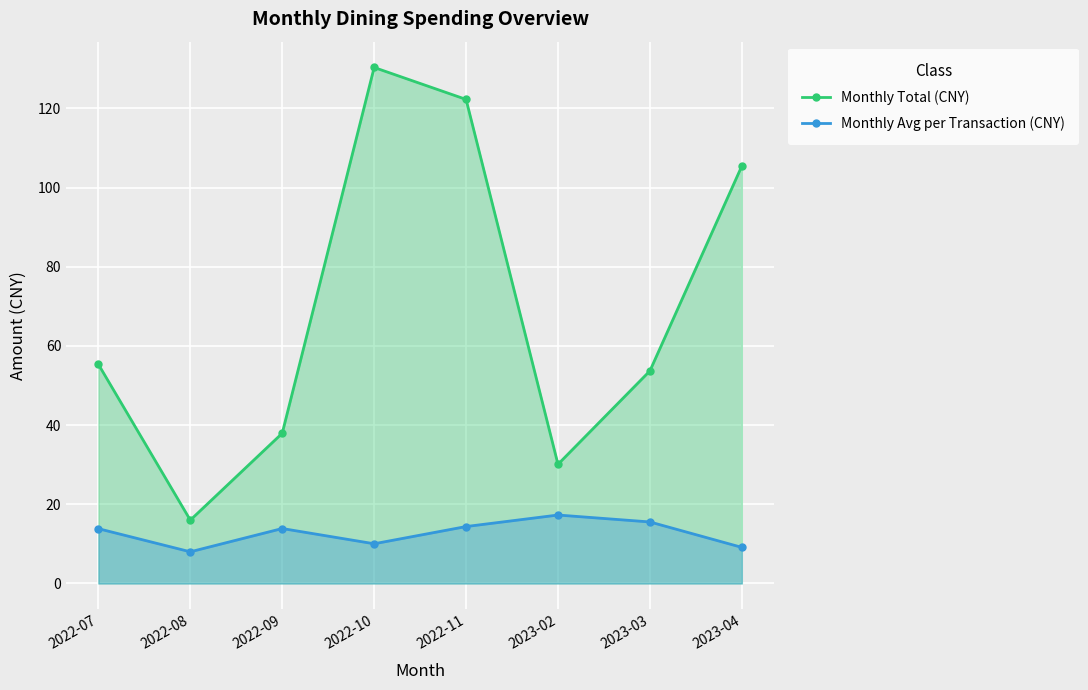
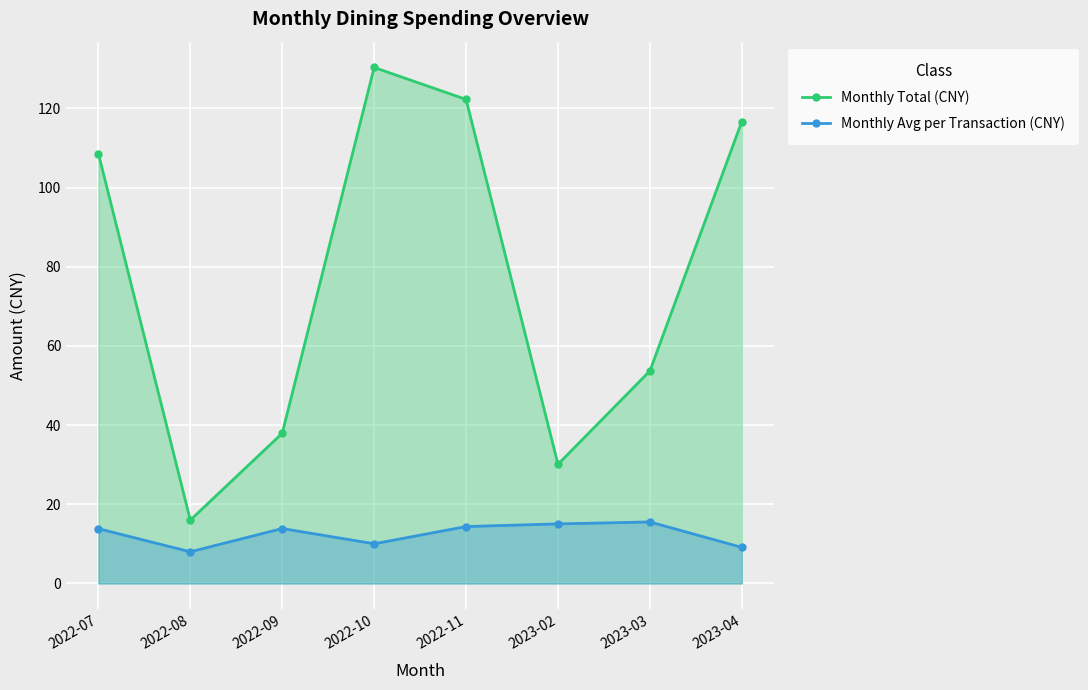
Monthly Total (CNY), 2022-07: 55 -> 109
Monthly Avg per Transaction (CNY), 2023-02: 17 -> 15
Monthly Total (CNY), 2023-04: 105 -> 117
